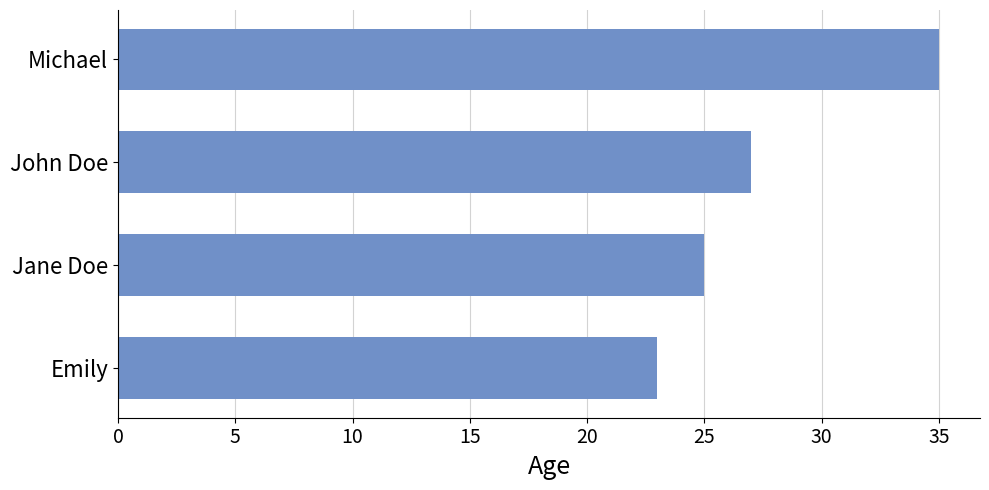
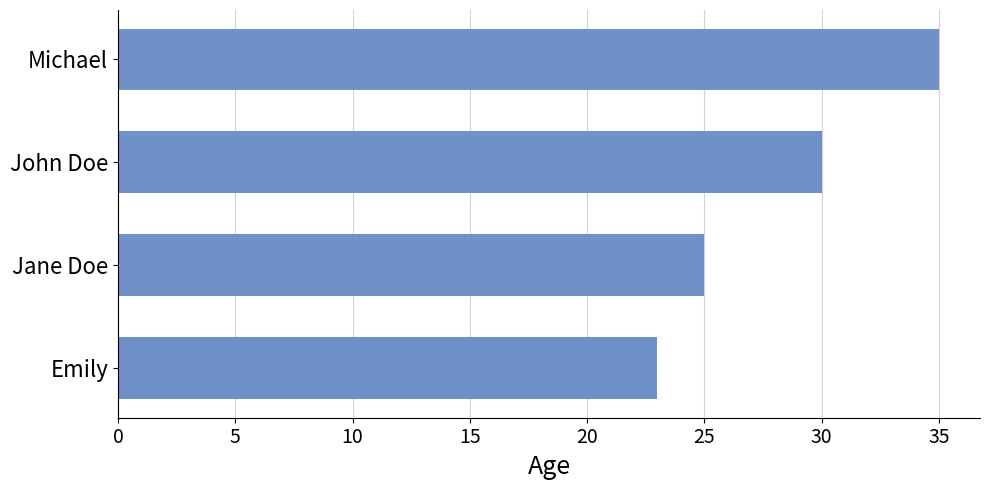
John Doe: 27 -> 30
